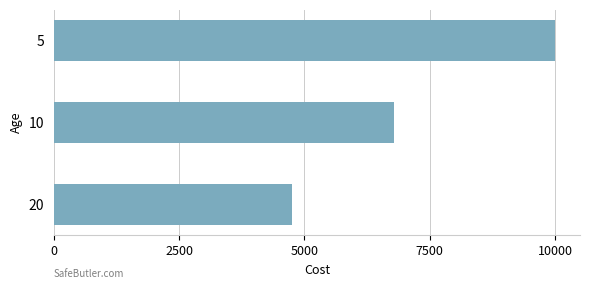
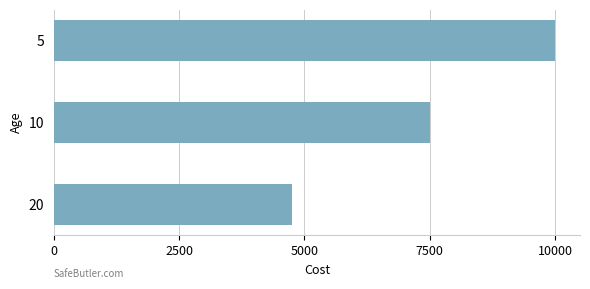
10: 6800 -> 7500
